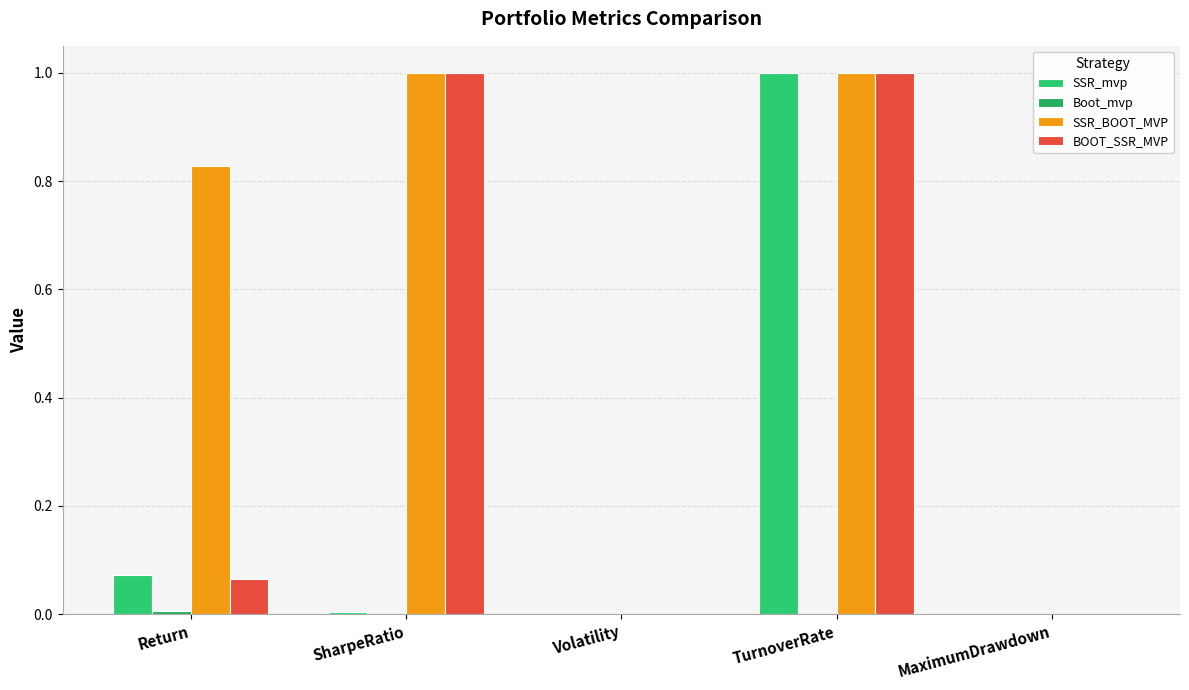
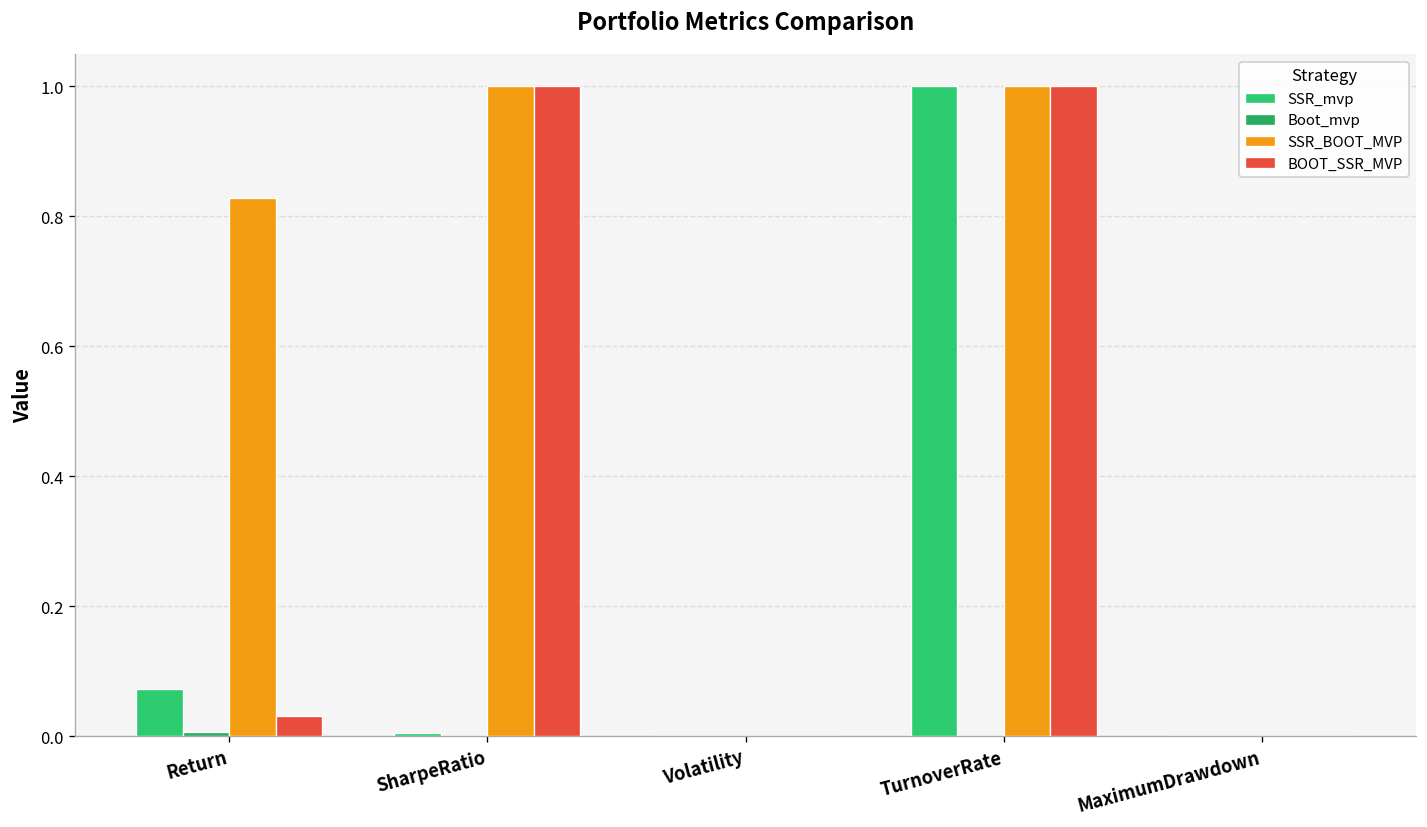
BOOT_SSR_MVP, Return: 0.06 -> 0.03
